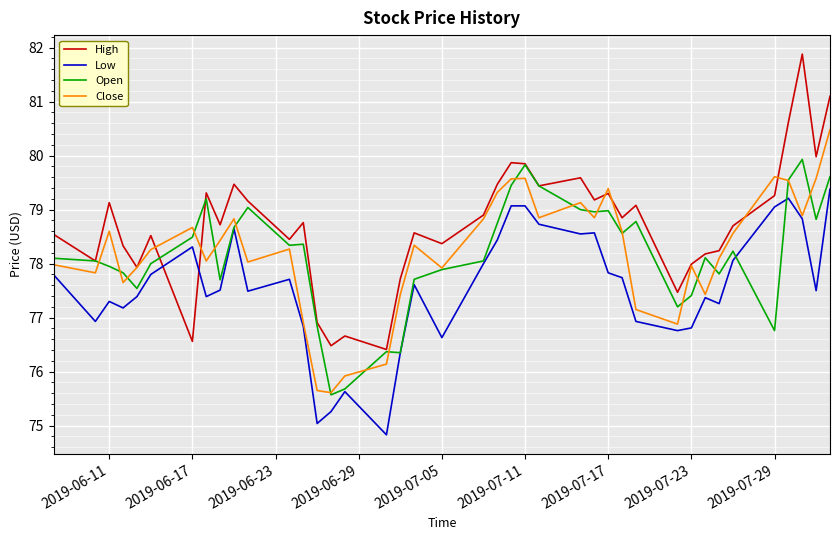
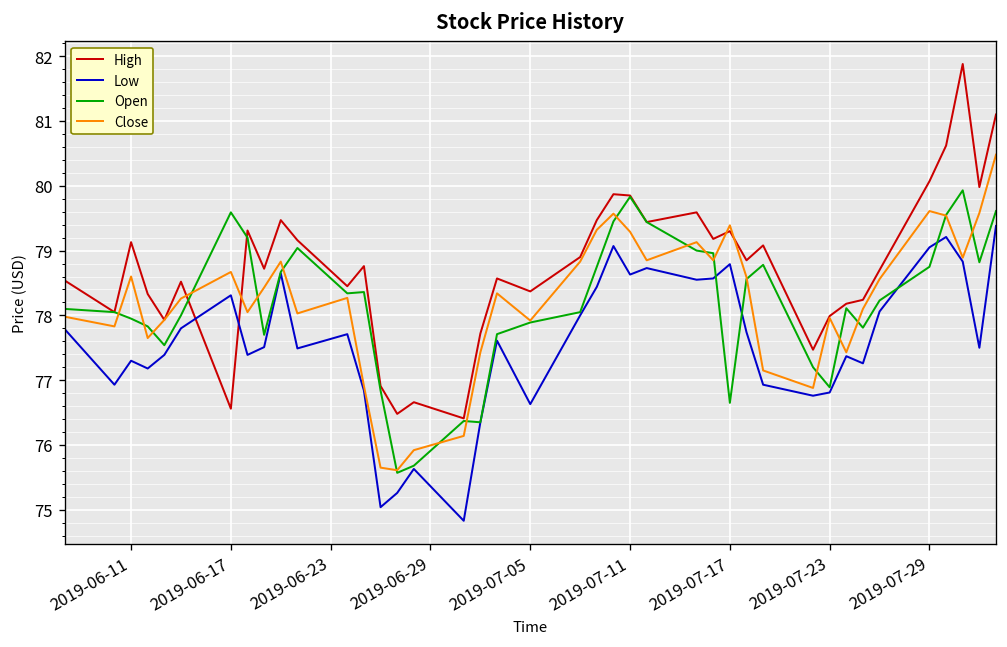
Open, 2019-06-17: 78.5 -> 79.6
Low, 2019-07-11: 79.1 -> 78.6
Close, 2019-07-11: 79.6 -> 79.3
Low, 2019-07-17: 77.8 -> 78.8
Open, 2019-07-17: 79.0 -> 76.7
Open, 2019-07-23: 77.4 -> 76.9
High, 2019-07-29: 79.3 -> 80.1
Open, 2019-07-29: 76.8 -> 78.8
